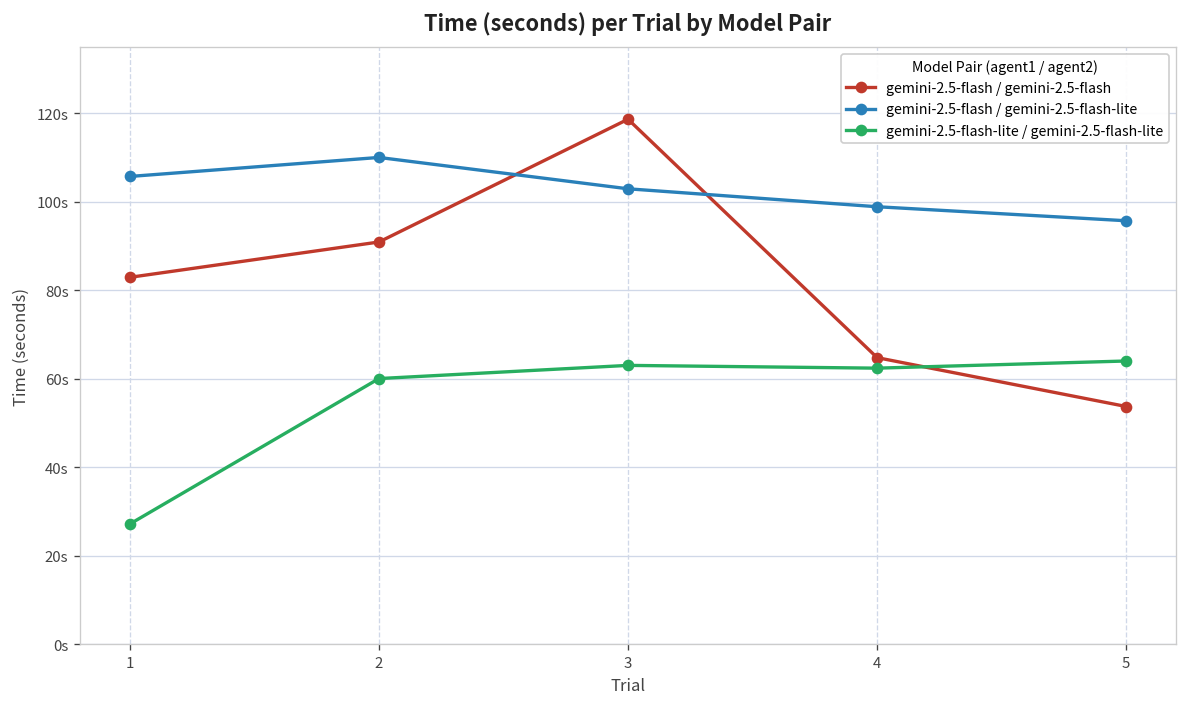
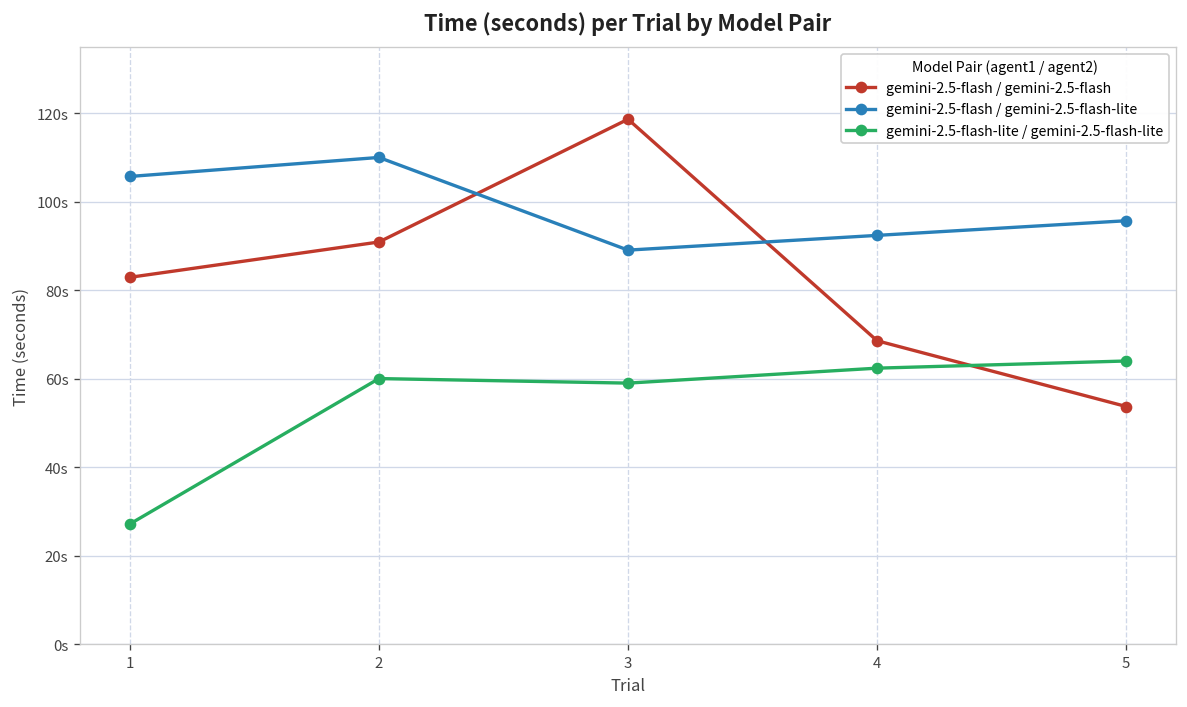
gemini-2.5-flash / gemini-2.5-flash-lite, 3: 103s -> 89s
gemini-2.5-flash-lite / gemini-2.5-flash-lite, 3: 63s -> 59s
gemini-2.5-flash / gemini-2.5-flash, 4: 65s -> 69s
gemini-2.5-flash / gemini-2.5-flash-lite, 4: 99s -> 92s
